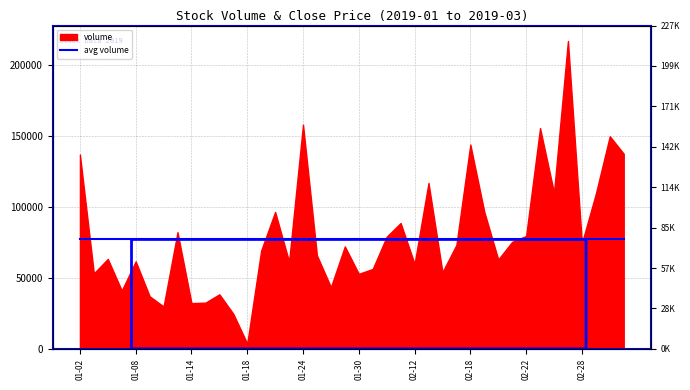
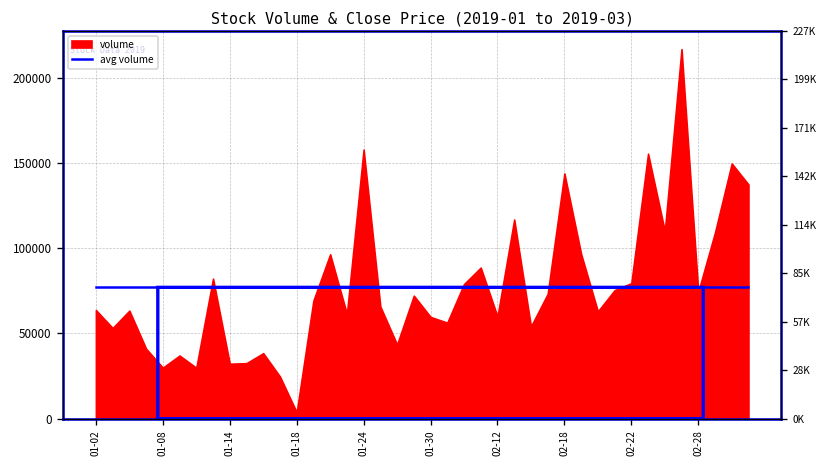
volume, 01-02: 137000 -> 64000
volume, 01-08: 62000 -> 30000
volume, 01-30: 53000 -> 60000
